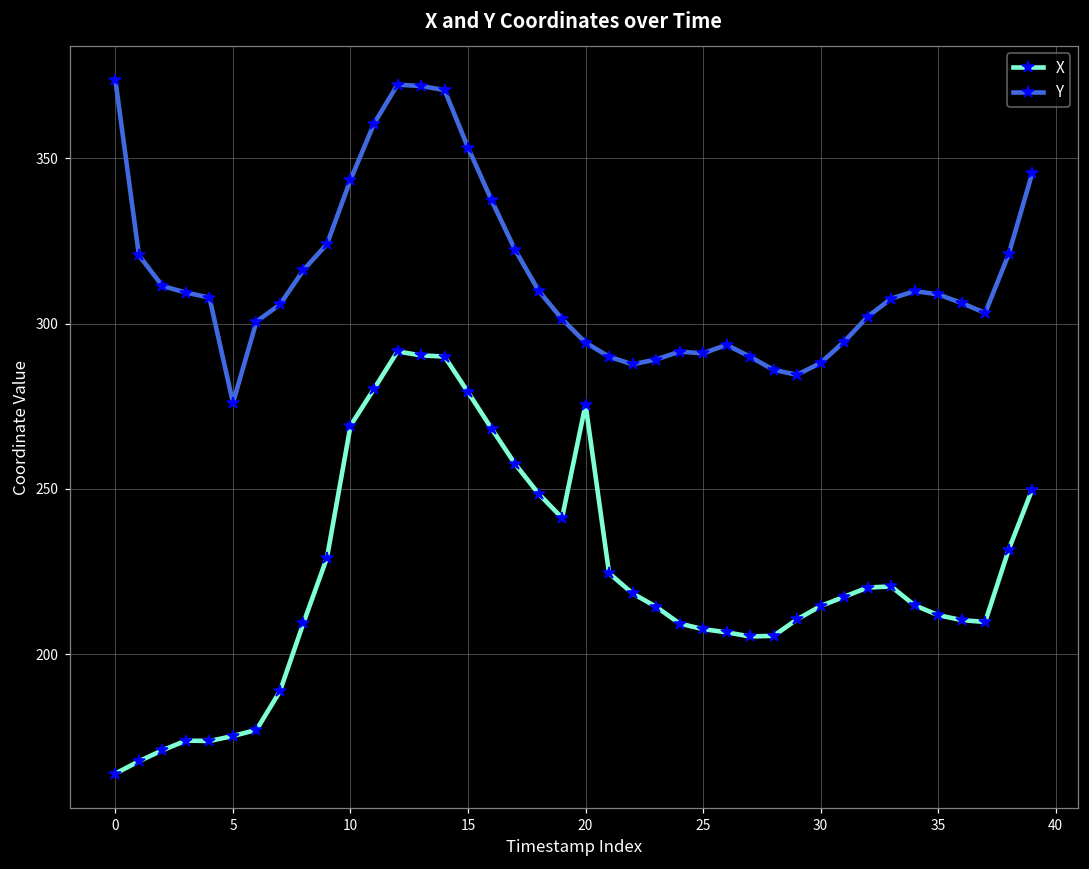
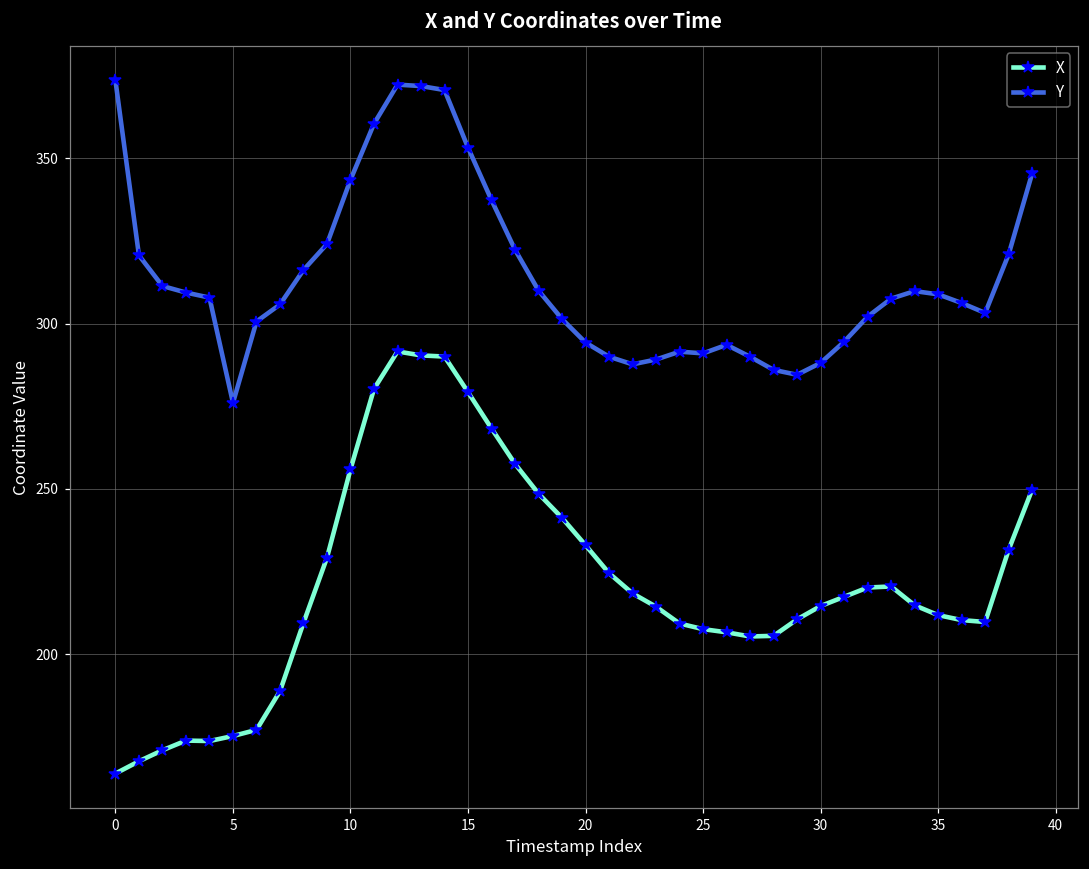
X, 10: 269 -> 256
X, 20: 276 -> 233
